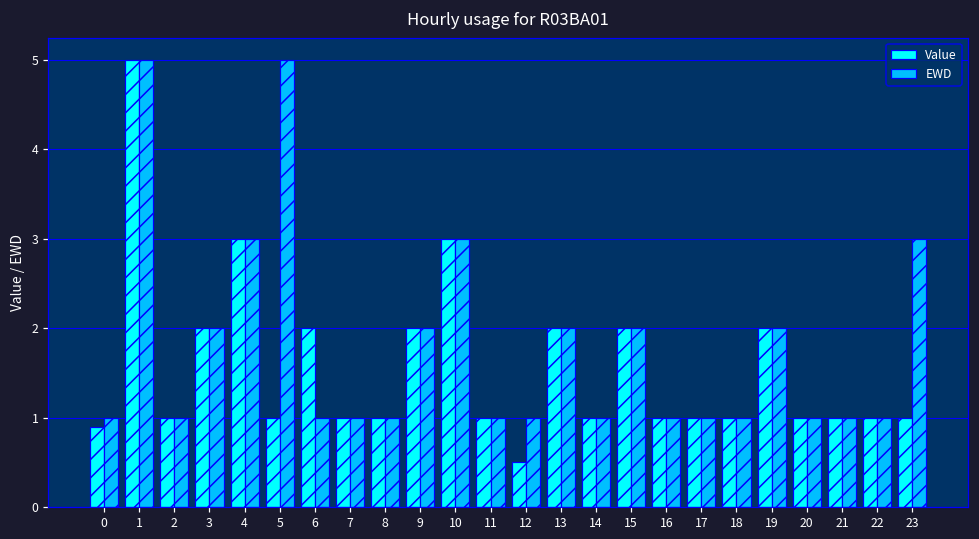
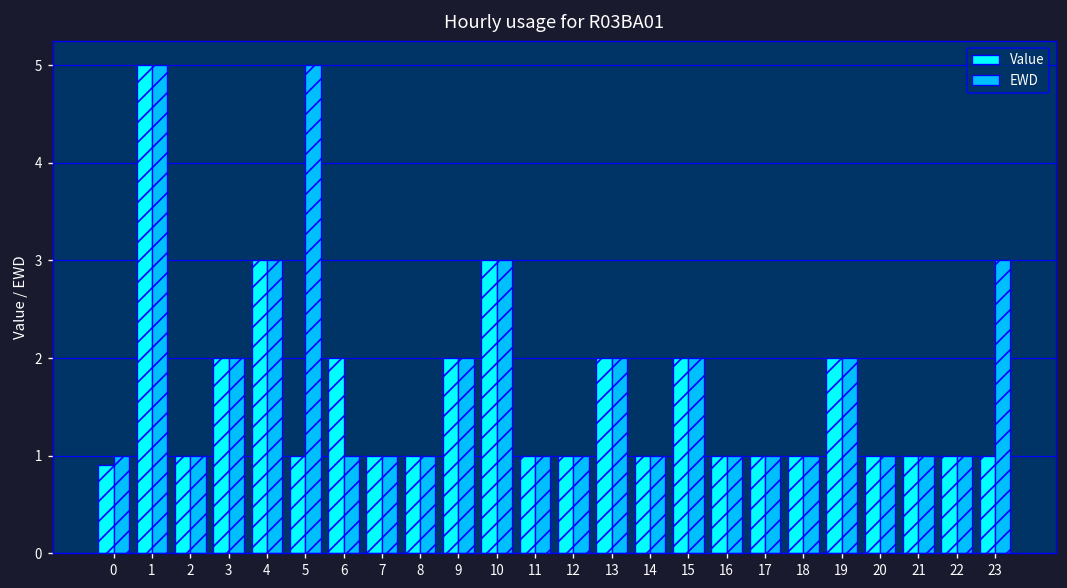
Value, 12: 0.5 -> 1.0
